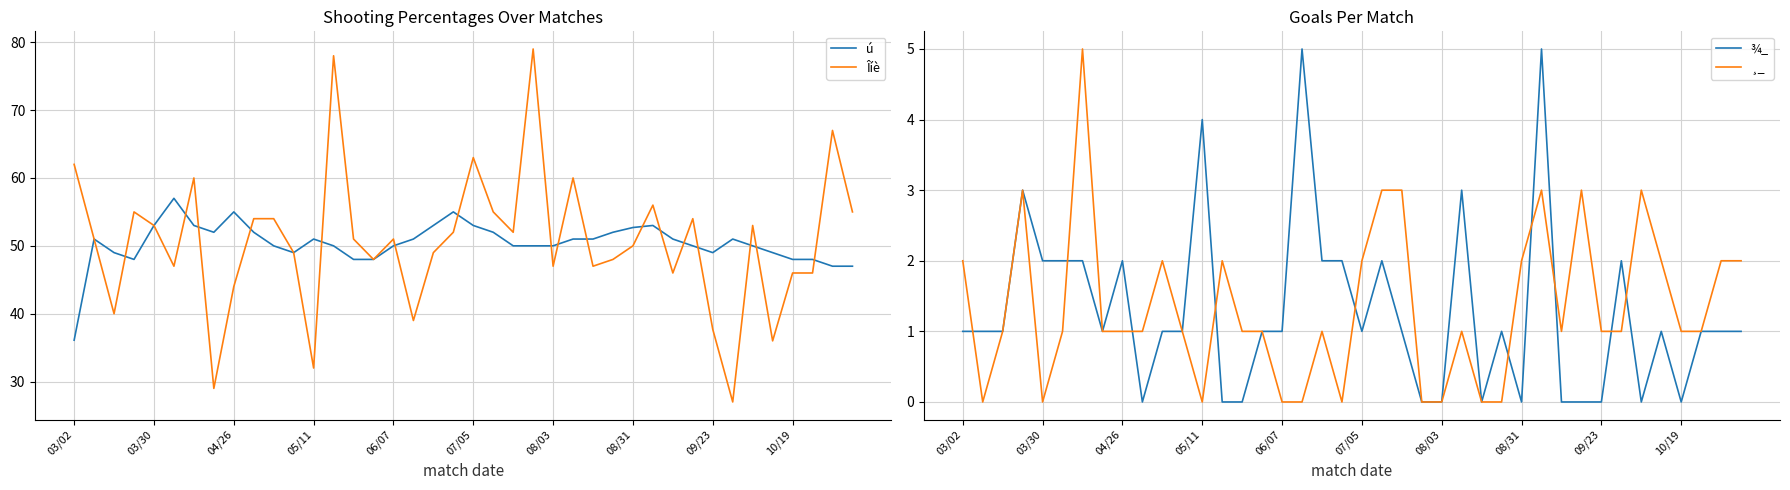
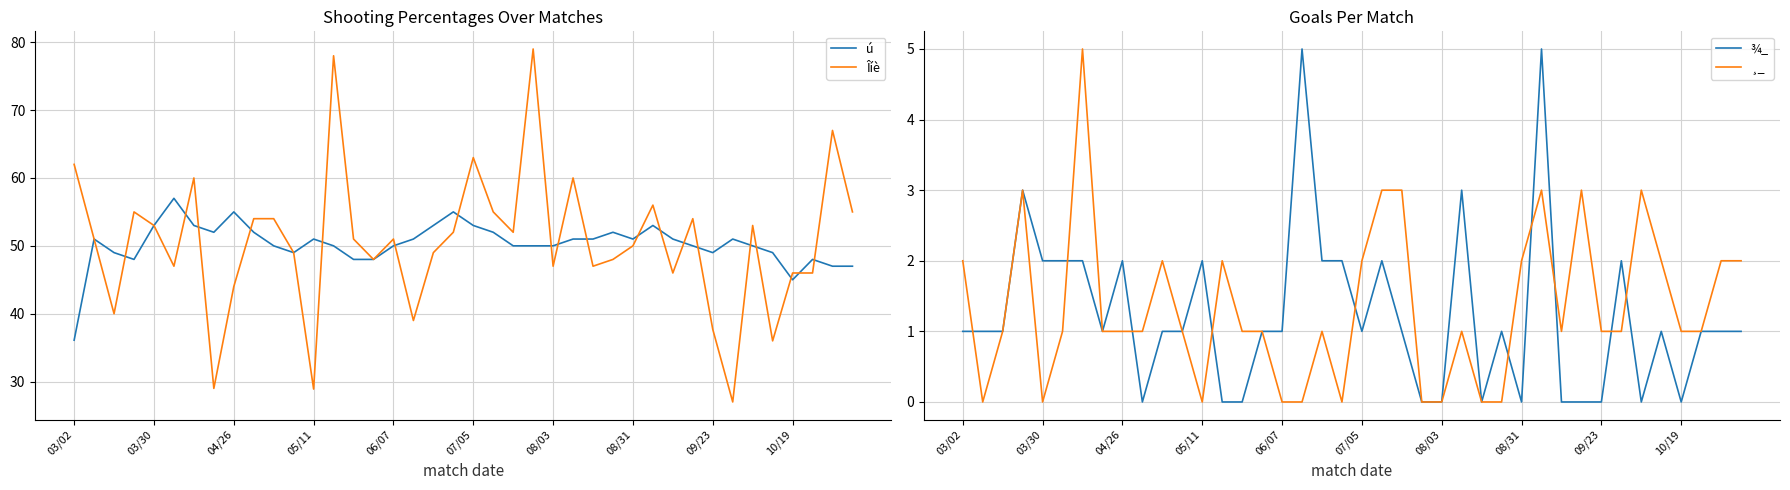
Shooting Percentages Over Matches, Îíè, 05/11: 32 -> 29
Shooting Percentages Over Matches, ú, 08/31: 53 -> 51
Shooting Percentages Over Matches, ú, 10/19: 48 -> 45
Goals Per Match, ¾_, 05/11: 4 -> 2
